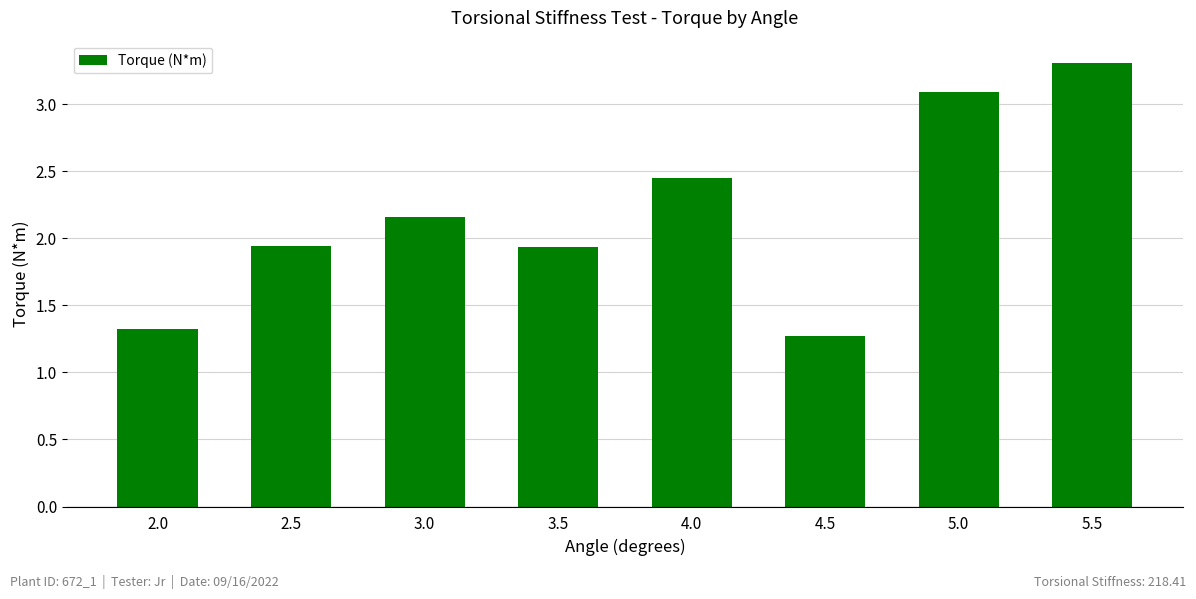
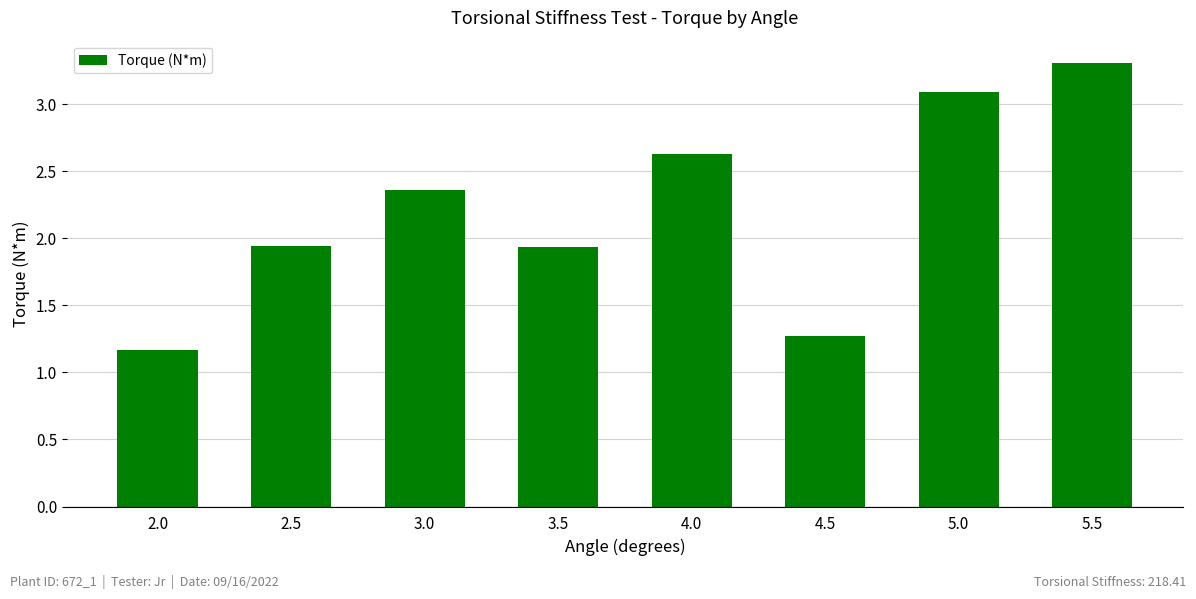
2.0: 1.32 -> 1.17
3.0: 2.16 -> 2.36
4.0: 2.45 -> 2.63
